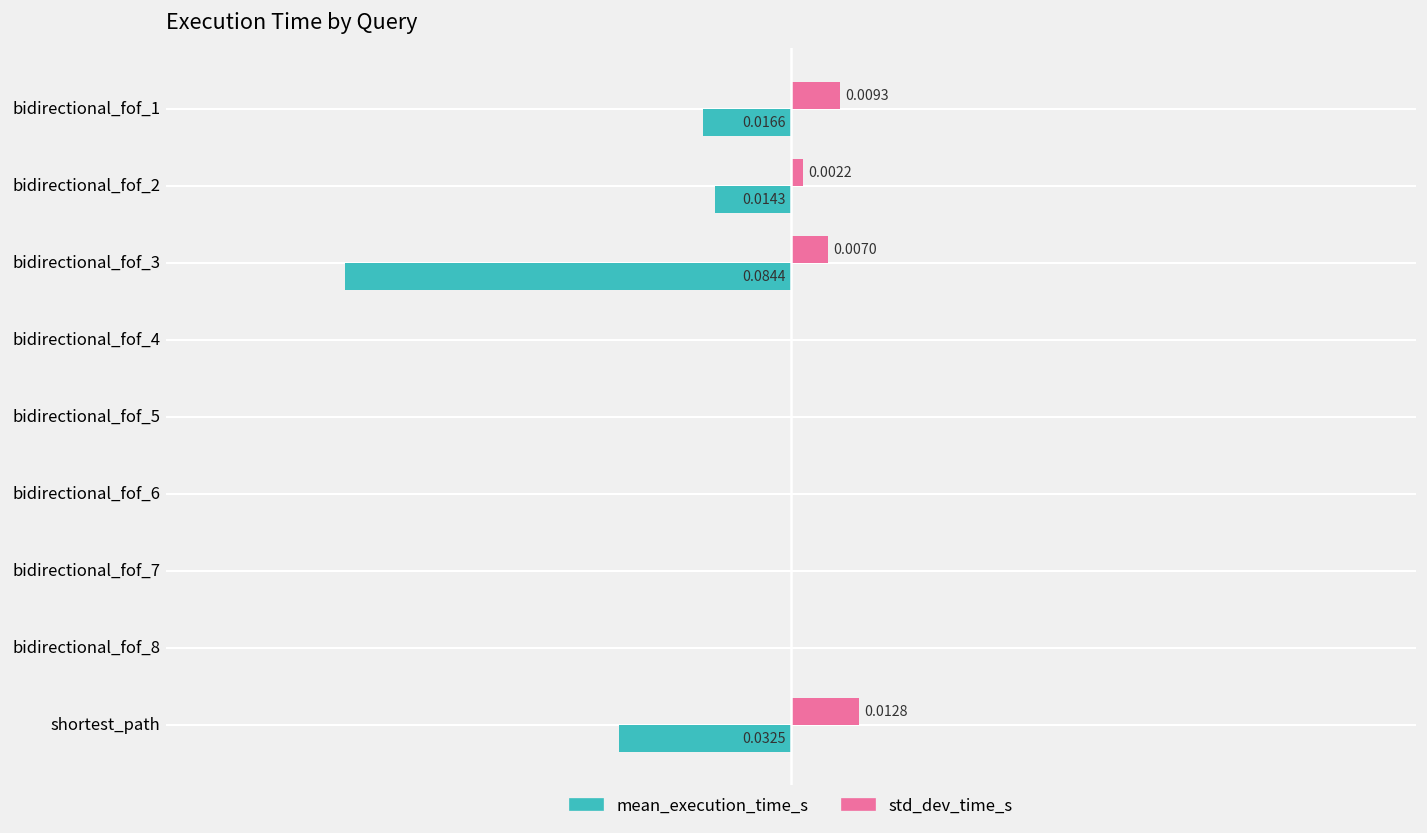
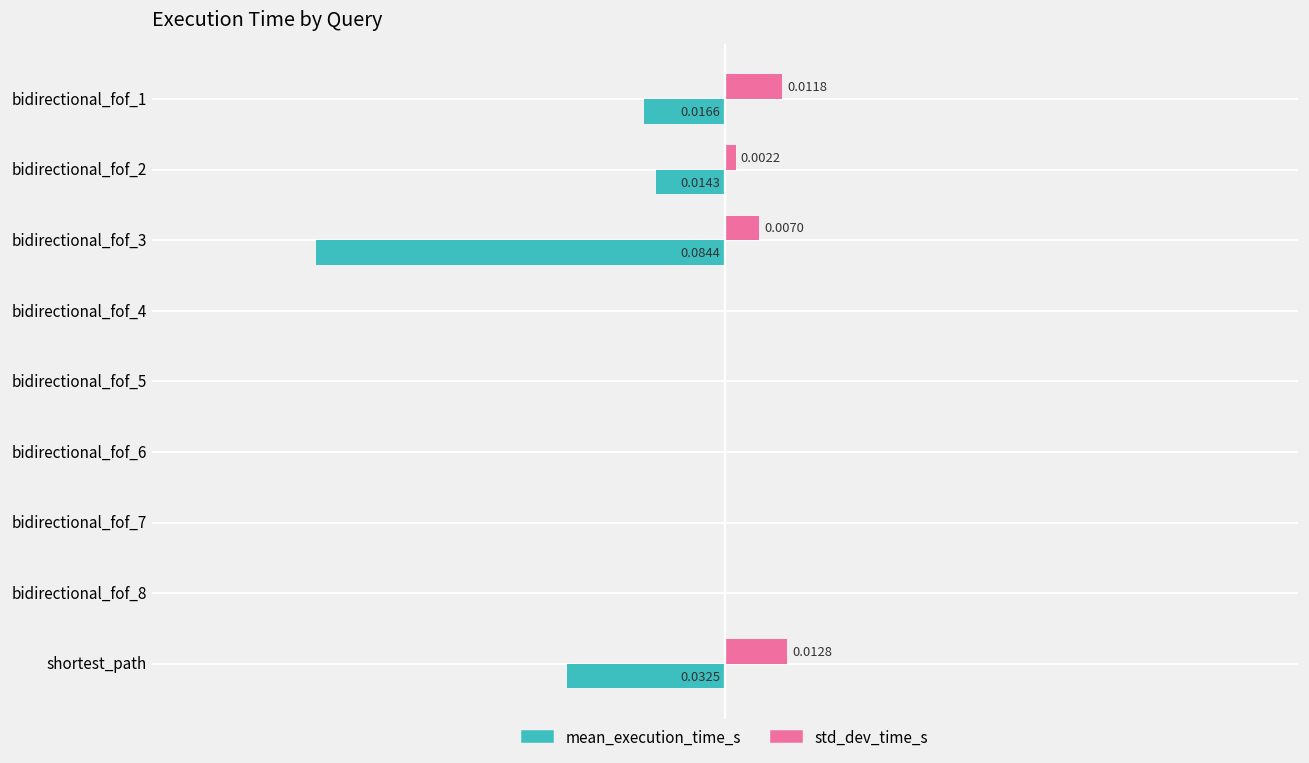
std_dev_time_s, bidirectional_fof_1: 0.0093 -> 0.0118
